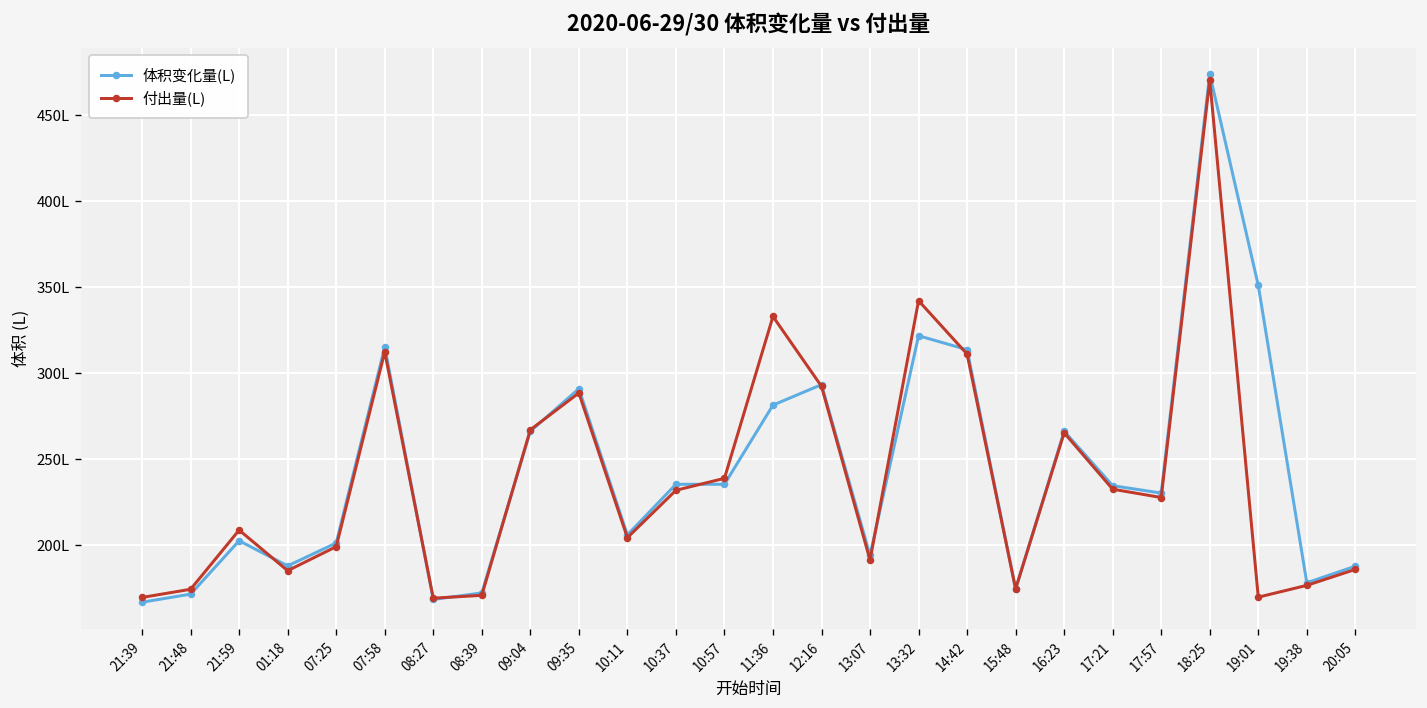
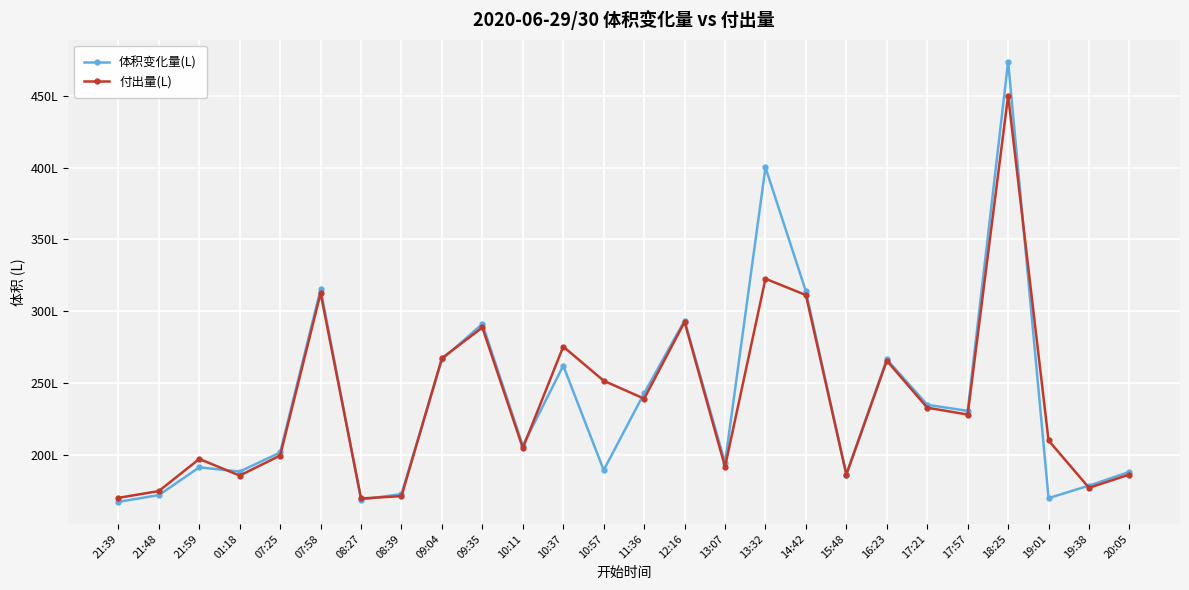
体积变化量(L), 21:59: 203L -> 191L
付出量(L), 21:59: 209L -> 197L
体积变化量(L), 10:37: 236L -> 262L
付出量(L), 10:37: 232L -> 275L
体积变化量(L), 10:57: 236L -> 189L
付出量(L), 10:57: 239L -> 251L
体积变化量(L), 11:36: 282L -> 243L
付出量(L), 11:36: 333L -> 239L
体积变化量(L), 13:32: 322L -> 400L
付出量(L), 13:32: 342L -> 323L
体积变化量(L), 15:48: 175L -> 186L
付出量(L), 15:48: 175L -> 186L
付出量(L), 18:25: 470L -> 450L
体积变化量(L), 19:01: 351L -> 170L
付出量(L), 19:01: 170L -> 210L
